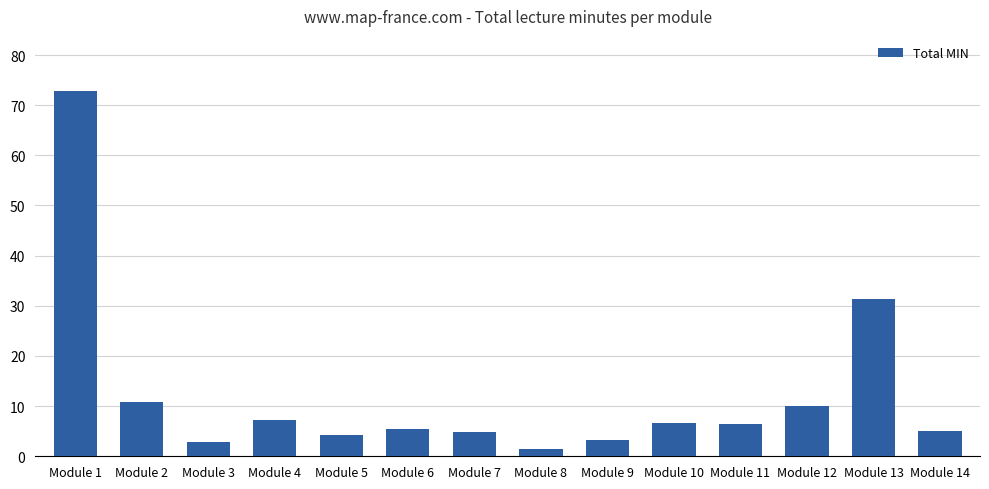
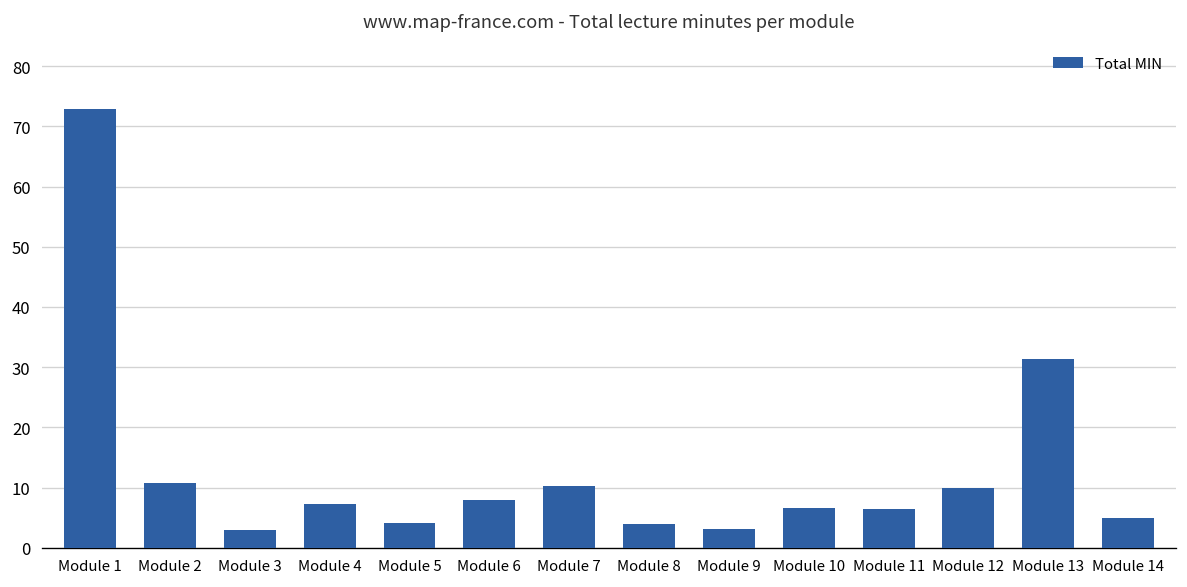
Module 6: 5 -> 8
Module 7: 5 -> 10
Module 8: 1 -> 4
